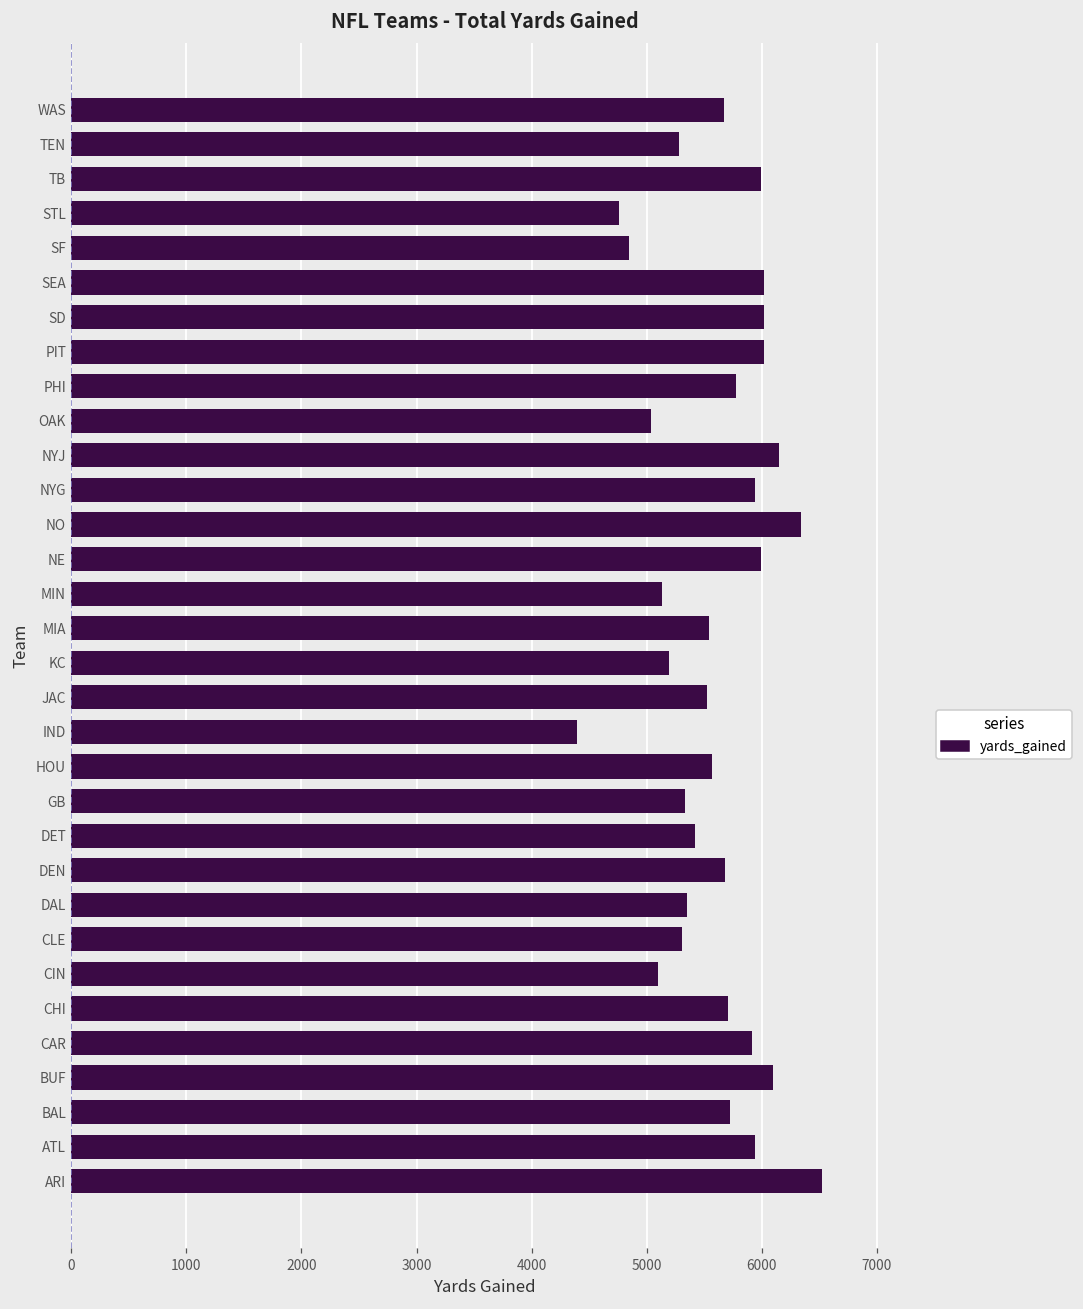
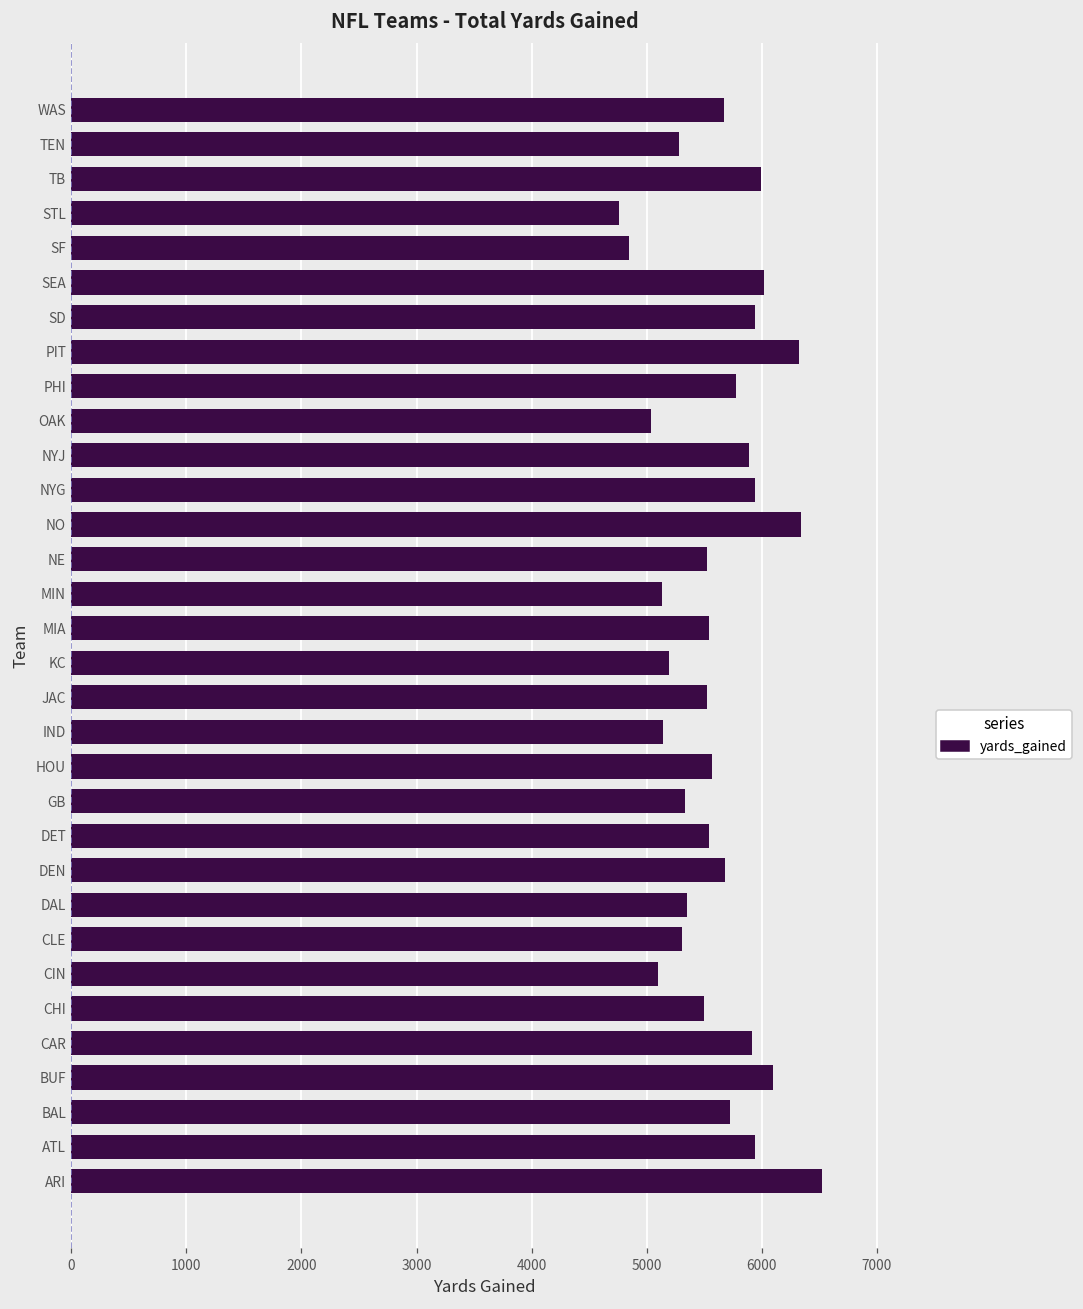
SD: 6020 -> 5940
PIT: 6030 -> 6320
NYJ: 6150 -> 5890
NE: 6000 -> 5520
IND: 4390 -> 5140
DET: 5420 -> 5540
CHI: 5710 -> 5500
